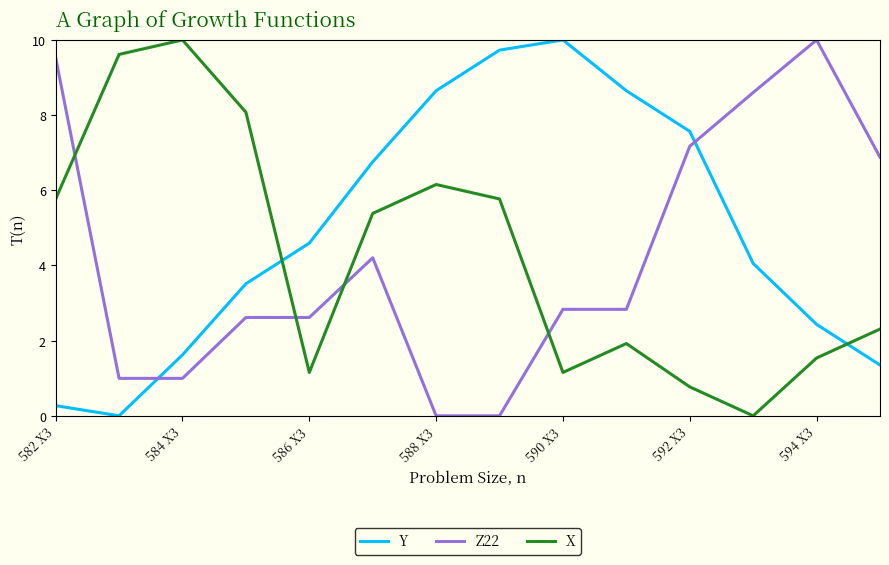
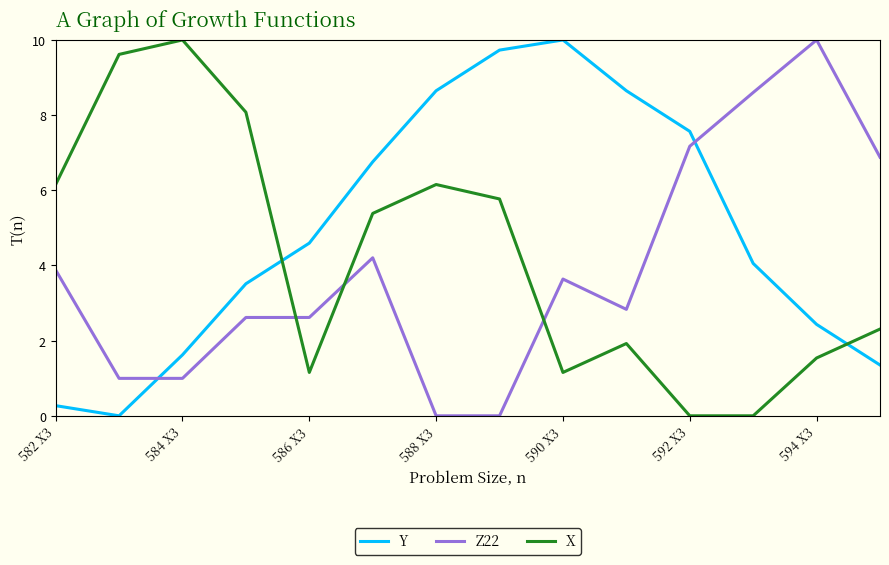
Z22, 582 X3: 9.5 -> 3.9
X, 582 X3: 5.8 -> 6.2
Z22, 590 X3: 2.8 -> 3.6
X, 592 X3: 0.8 -> 0.0
